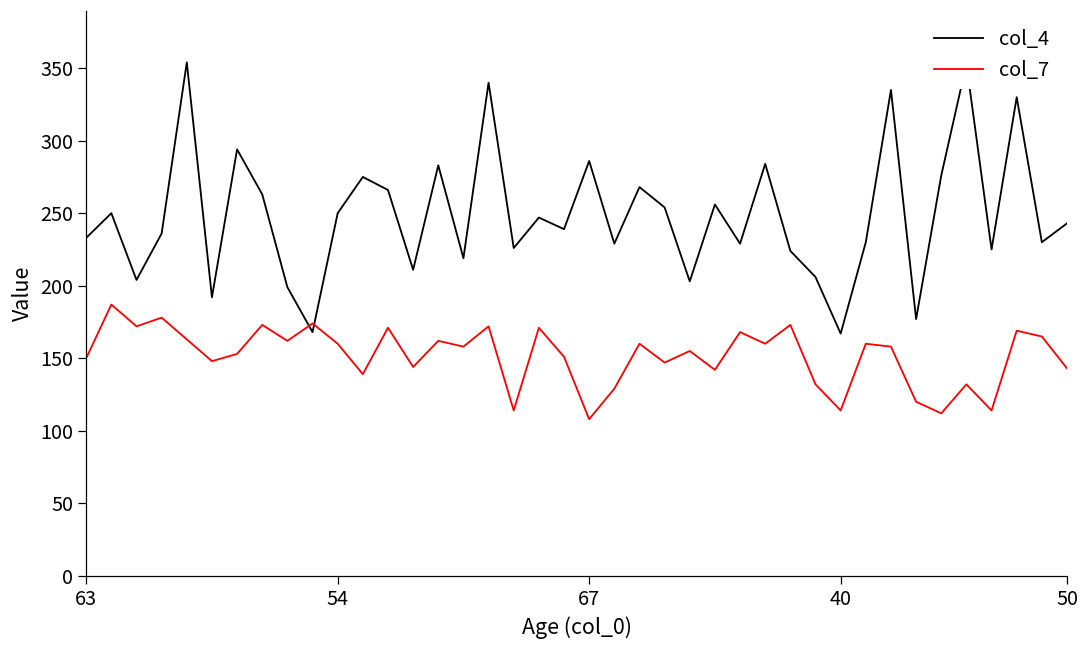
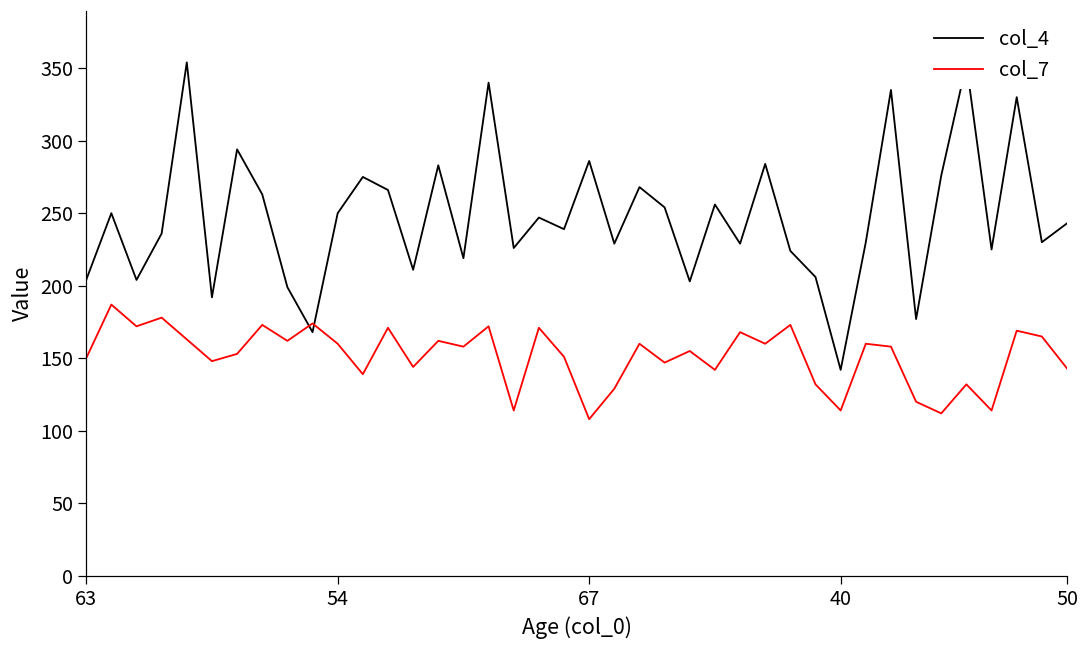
col_4, 63: 233 -> 204
col_4, 40: 167 -> 142
